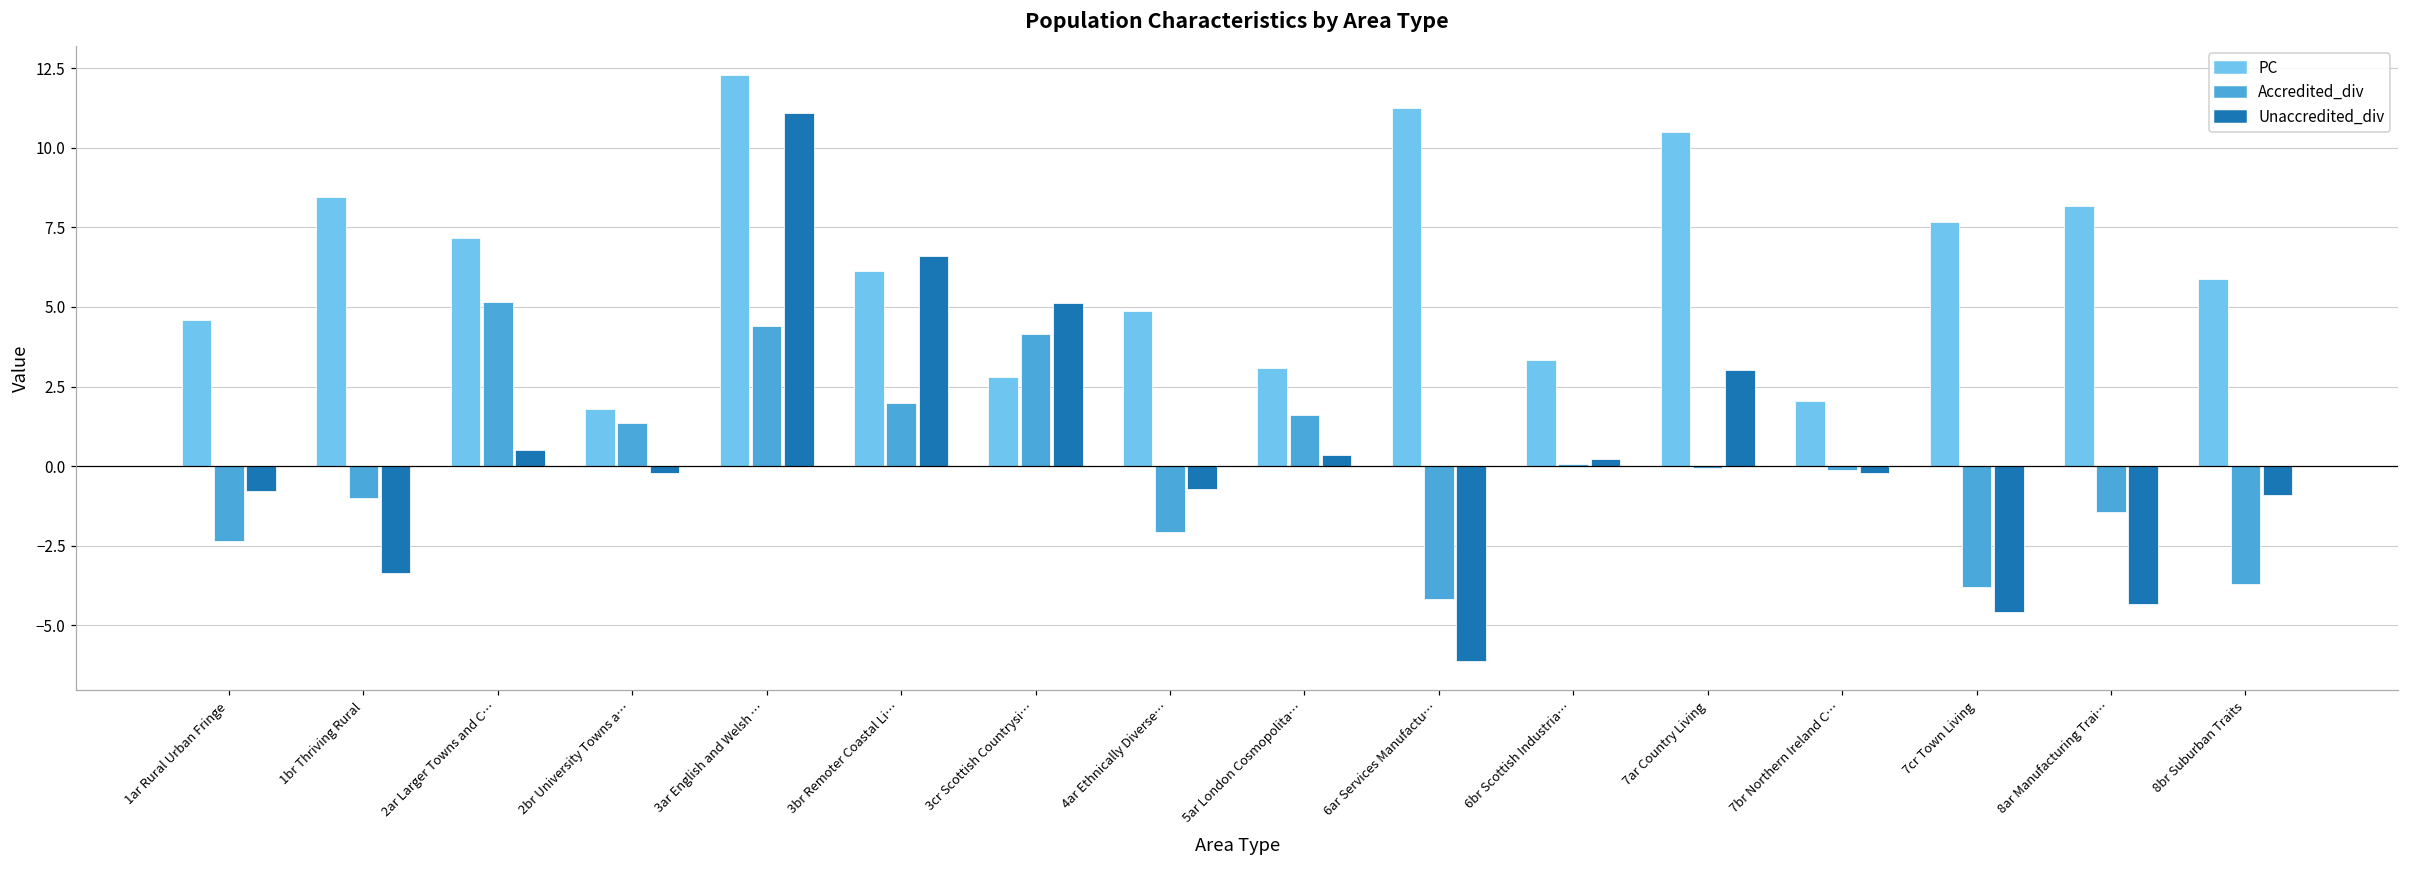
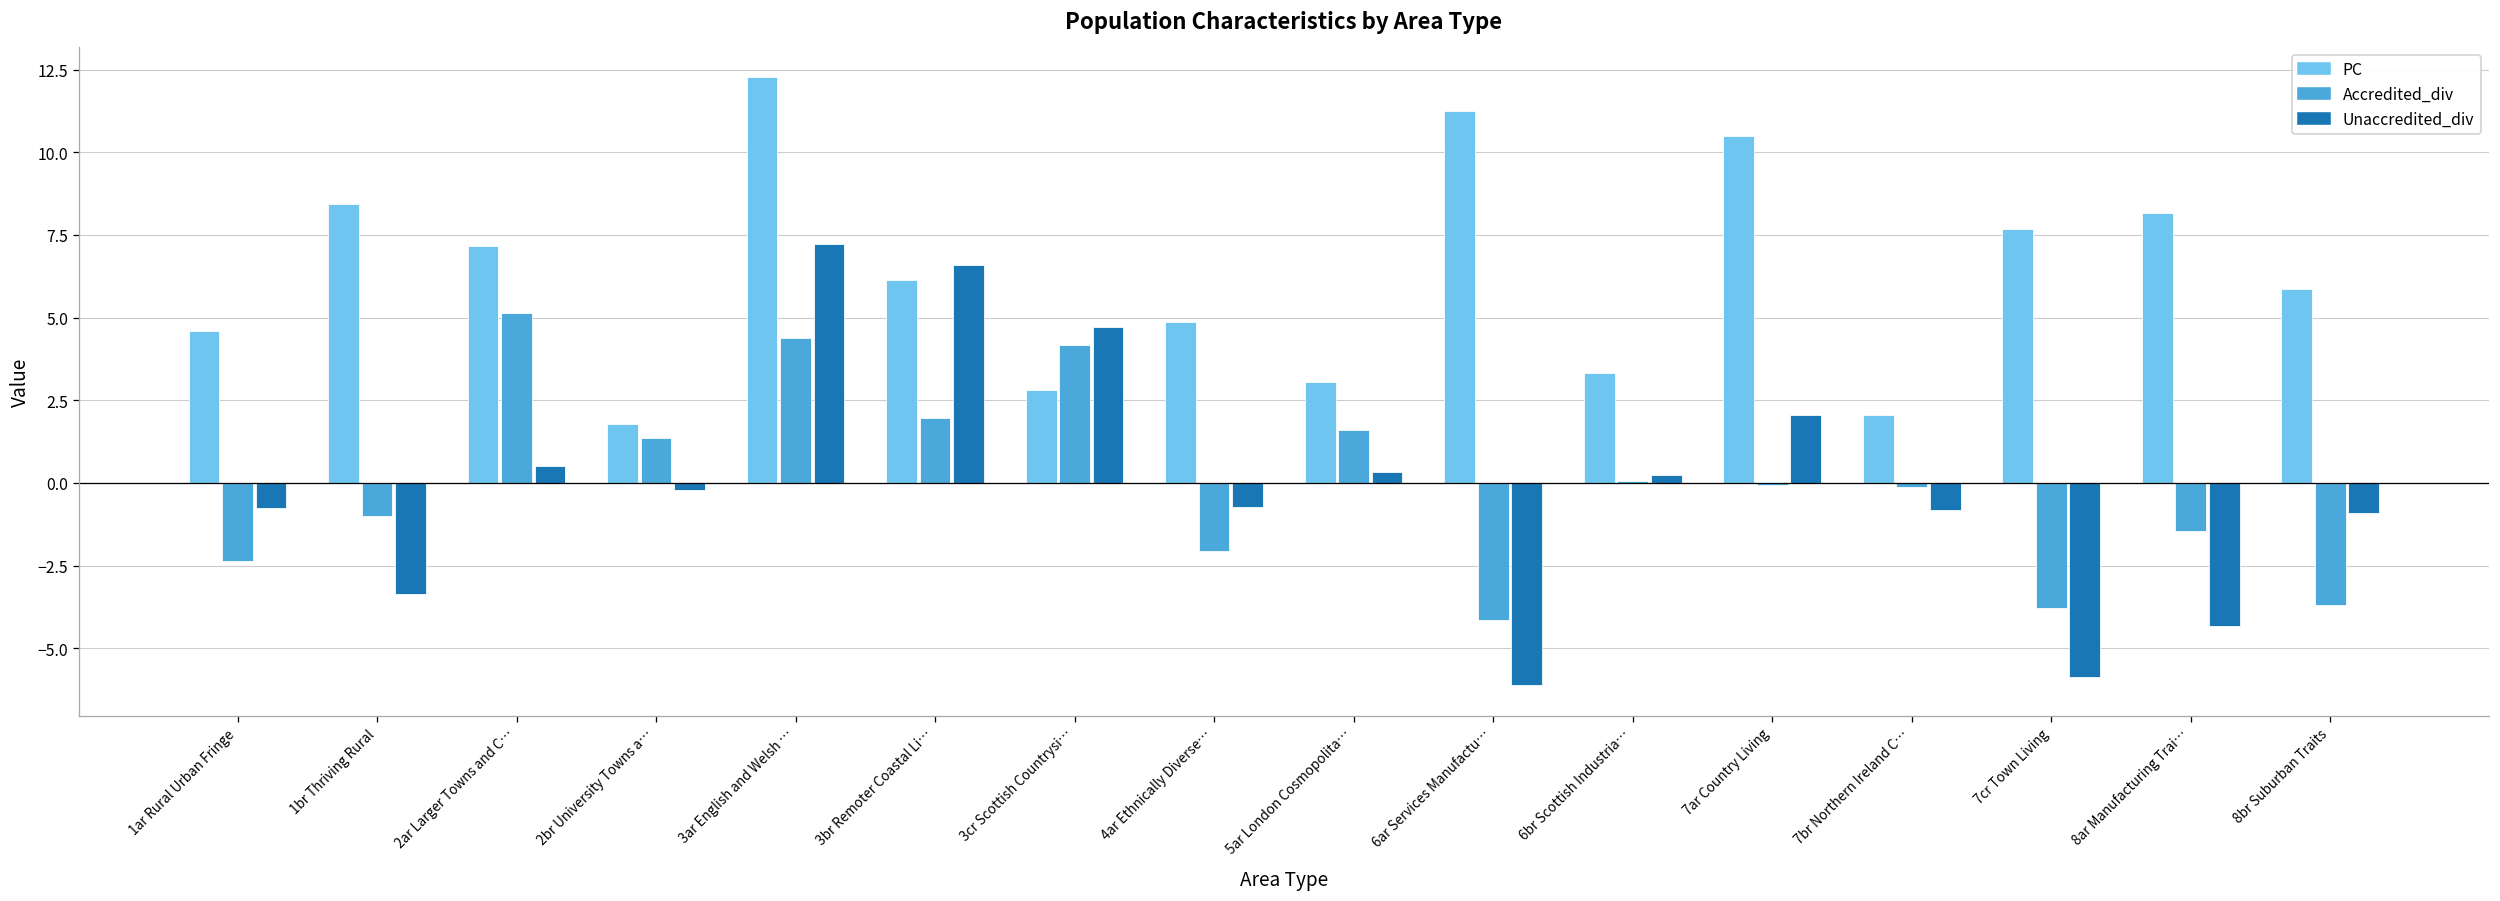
Unaccredited_div, 3ar English and Welsh …: 11.1 -> 7.2
Unaccredited_div, 3cr Scottish Countrysi…: 5.1 -> 4.7
Unaccredited_div, 7ar Country Living: 3.0 -> 2.1
Unaccredited_div, 7br Northern Ireland C…: -0.2 -> -0.8
Unaccredited_div, 7cr Town Living: -4.6 -> -5.9
